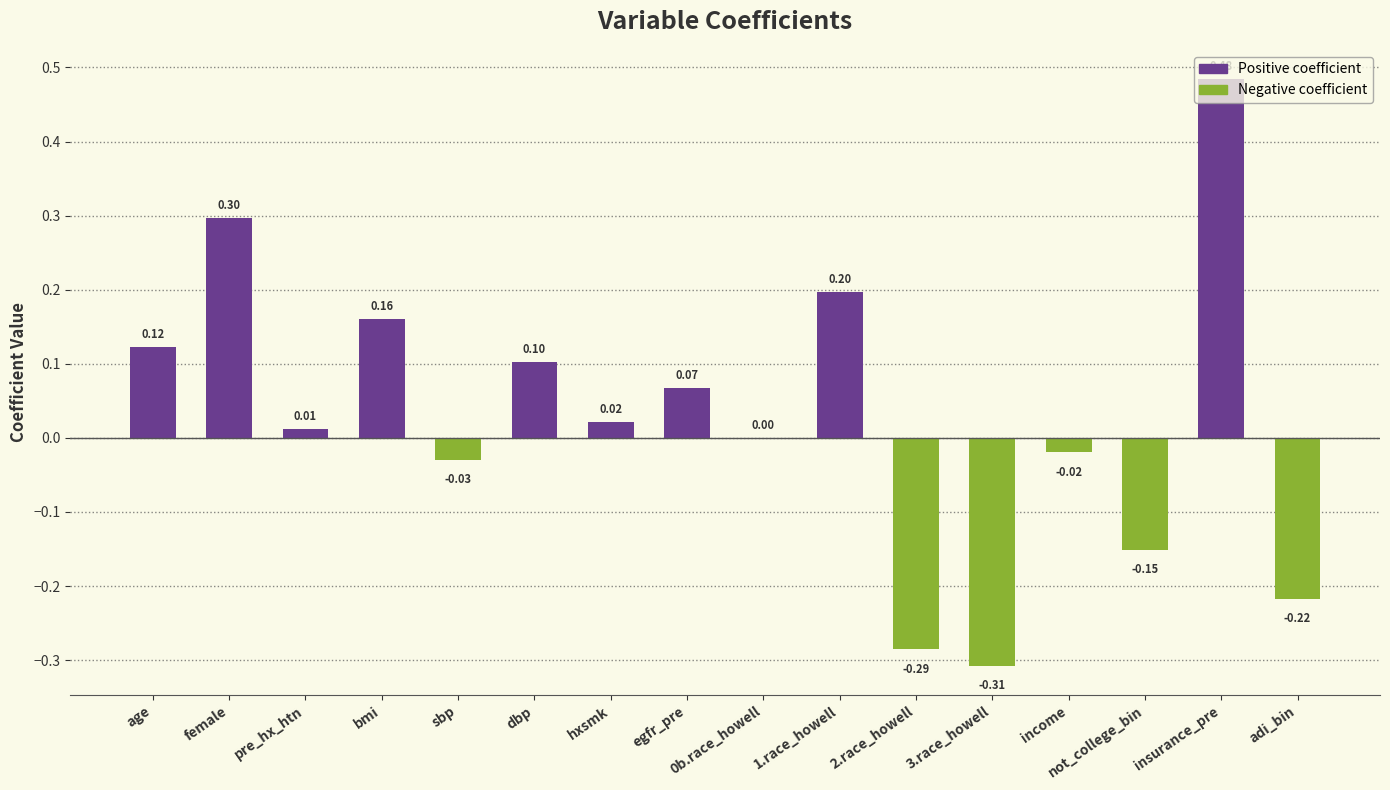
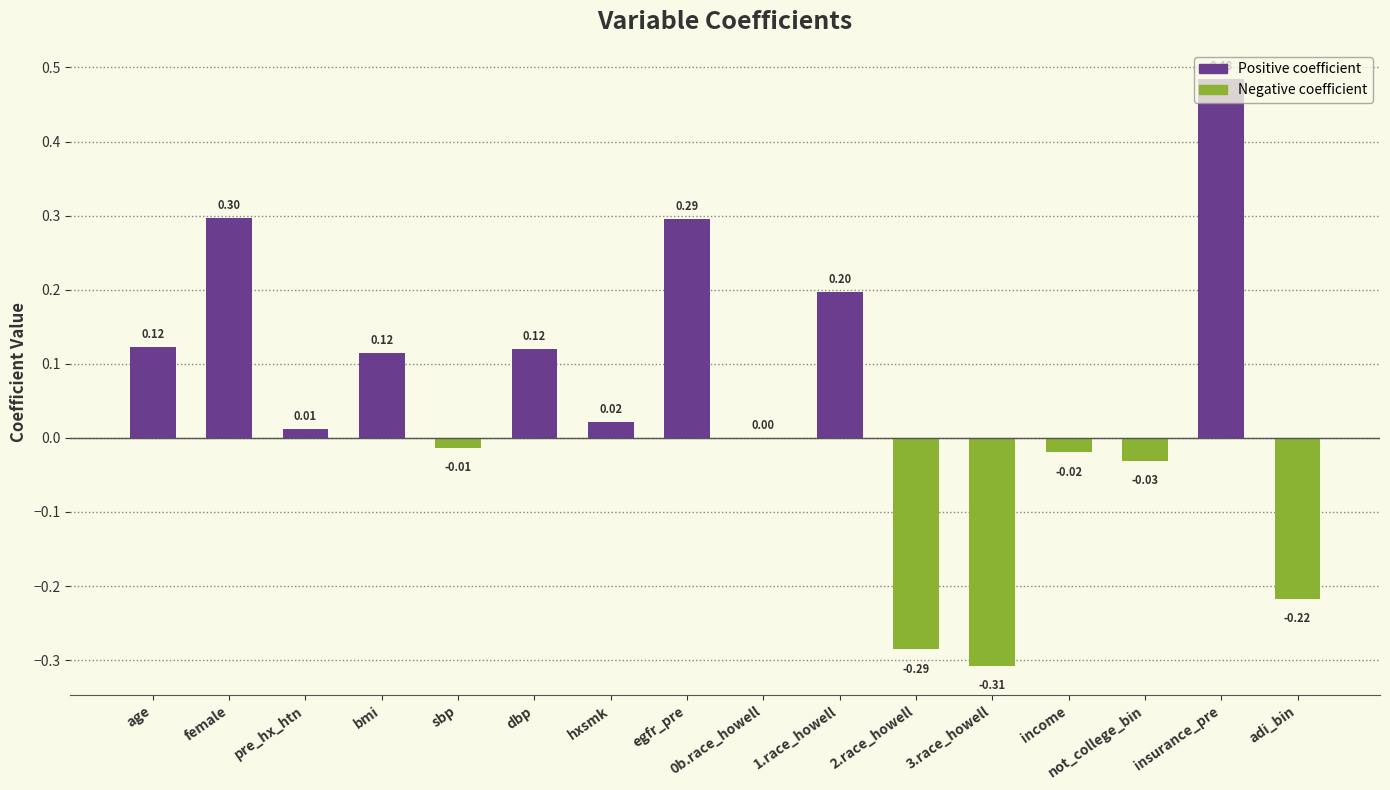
bmi: 0.16 -> 0.12
sbp: -0.03 -> -0.01
dbp: 0.10 -> 0.12
egfr_pre: 0.07 -> 0.29
not_college_bin: -0.15 -> -0.03
